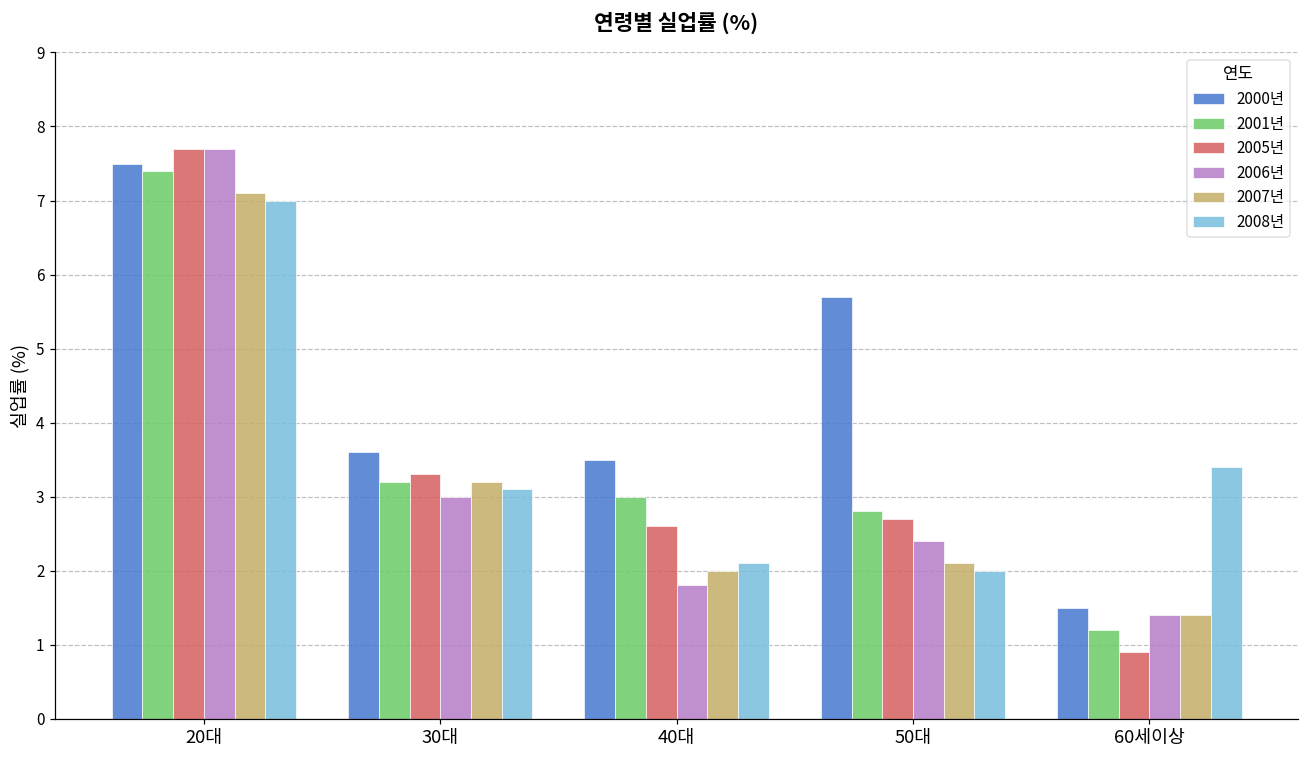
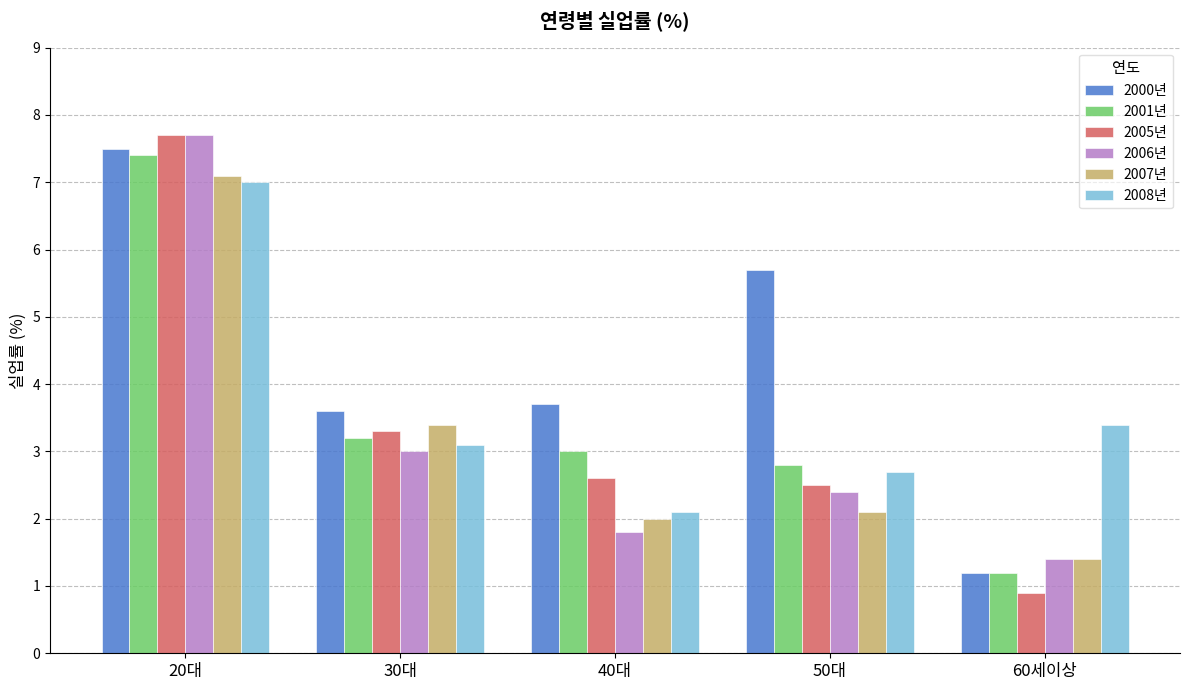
2007년, 30대: 3.2 -> 3.4
2000년, 40대: 3.5 -> 3.7
2005년, 50대: 2.7 -> 2.5
2008년, 50대: 2.0 -> 2.7
2000년, 60세이상: 1.5 -> 1.2
